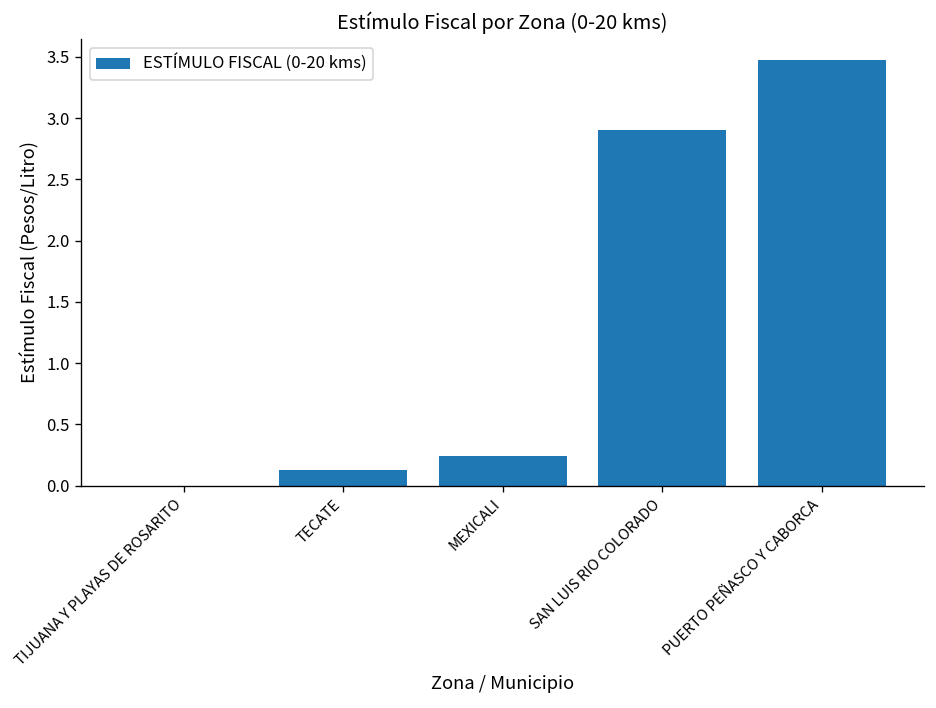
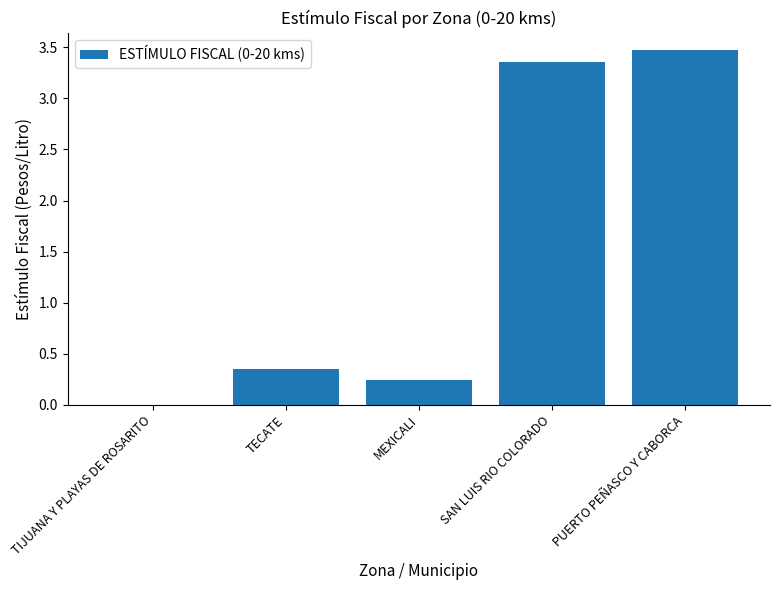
TECATE: 0.13 -> 0.35
SAN LUIS RIO COLORADO: 2.90 -> 3.36
